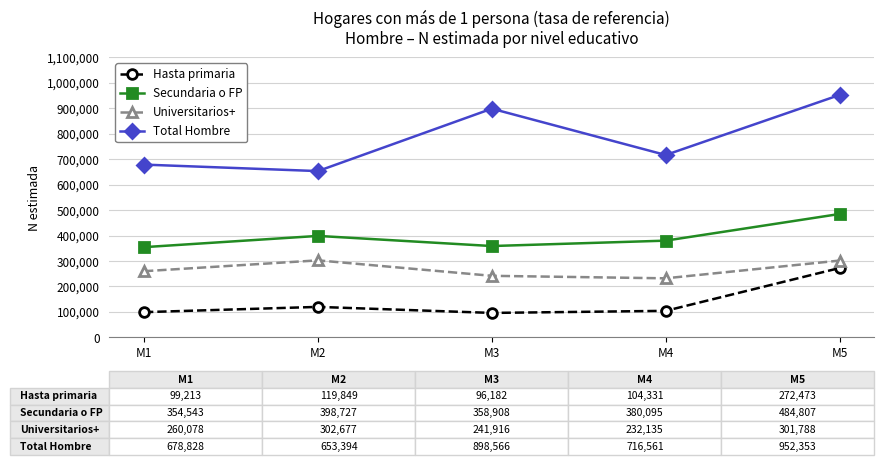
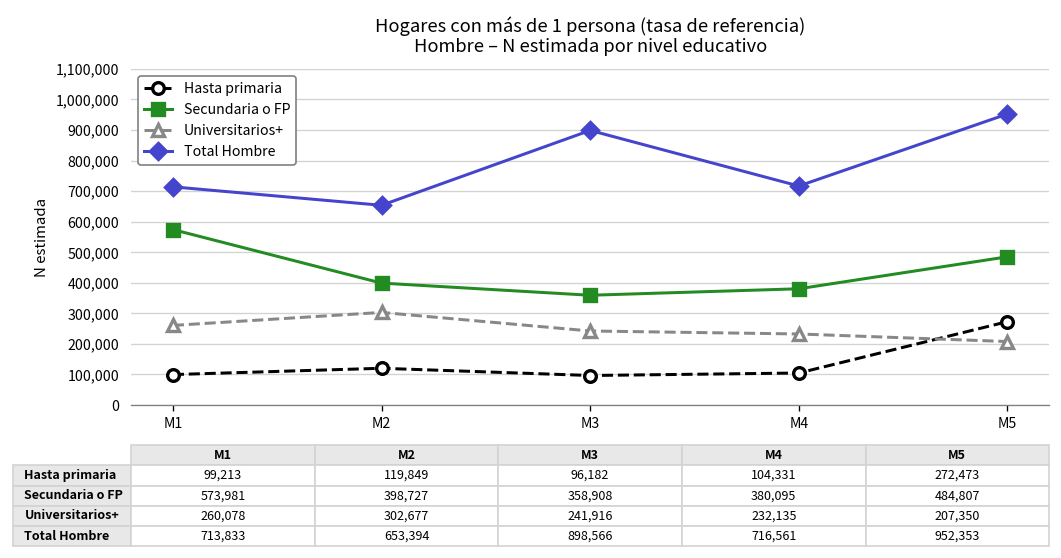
Secundaria o FP, M1: 354,543 -> 573,981
Total Hombre, M1: 678,828 -> 713,833
Universitarios+, M5: 301,788 -> 207,350
